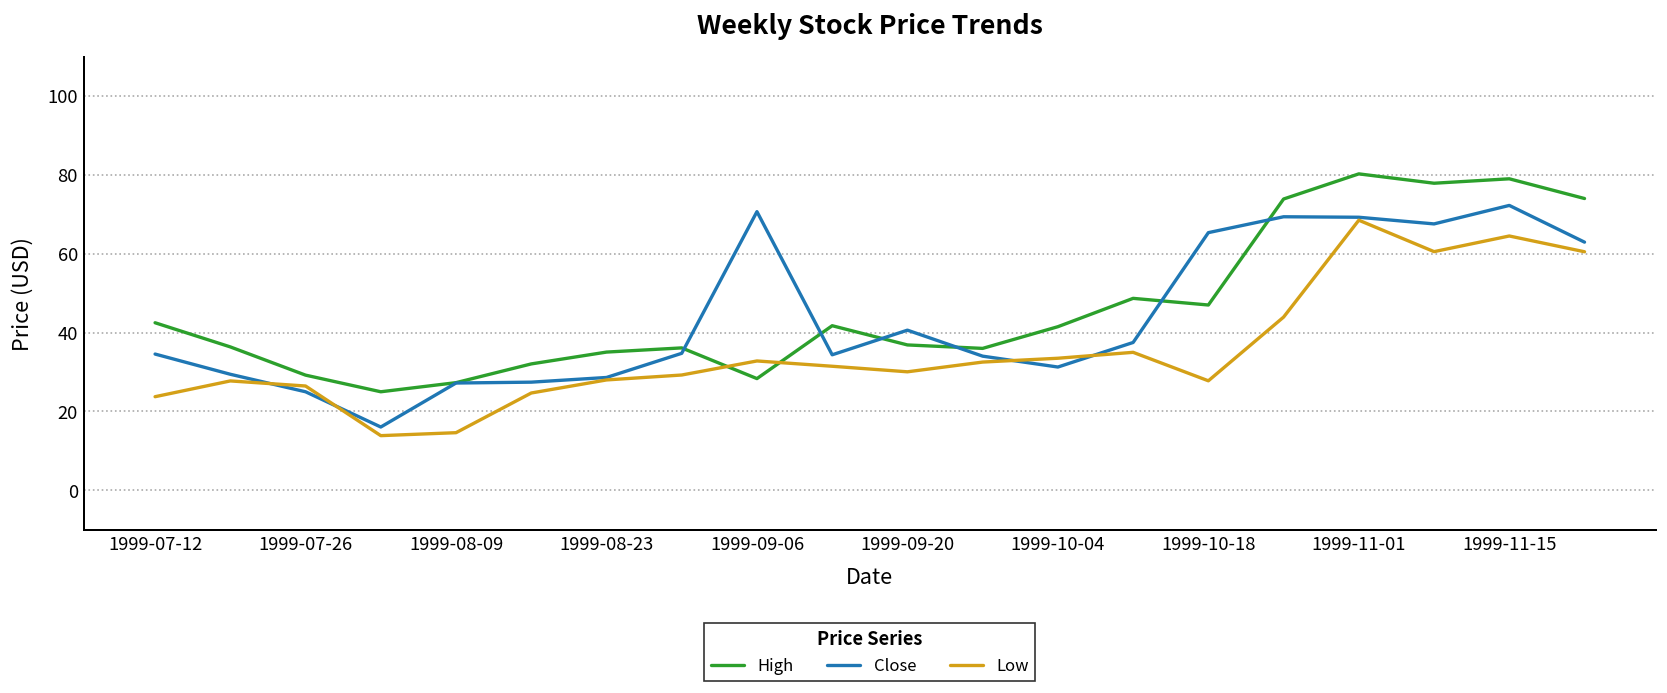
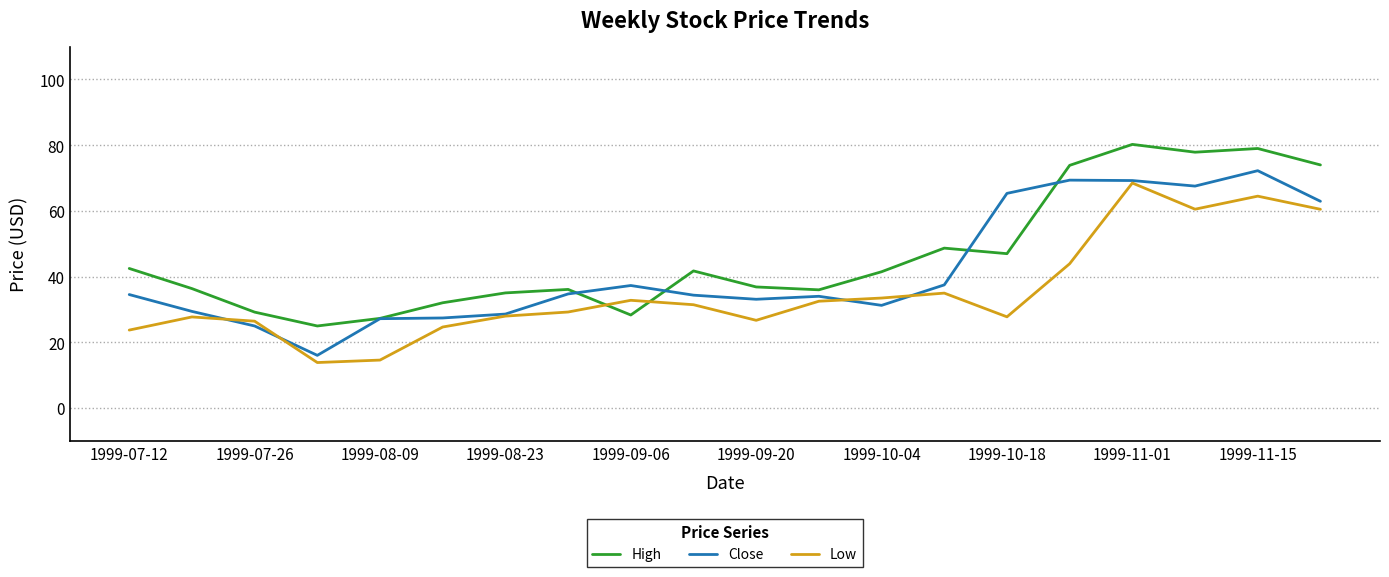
Close, 1999-09-06: 71 -> 37
Close, 1999-09-20: 41 -> 33
Low, 1999-09-20: 30 -> 27
